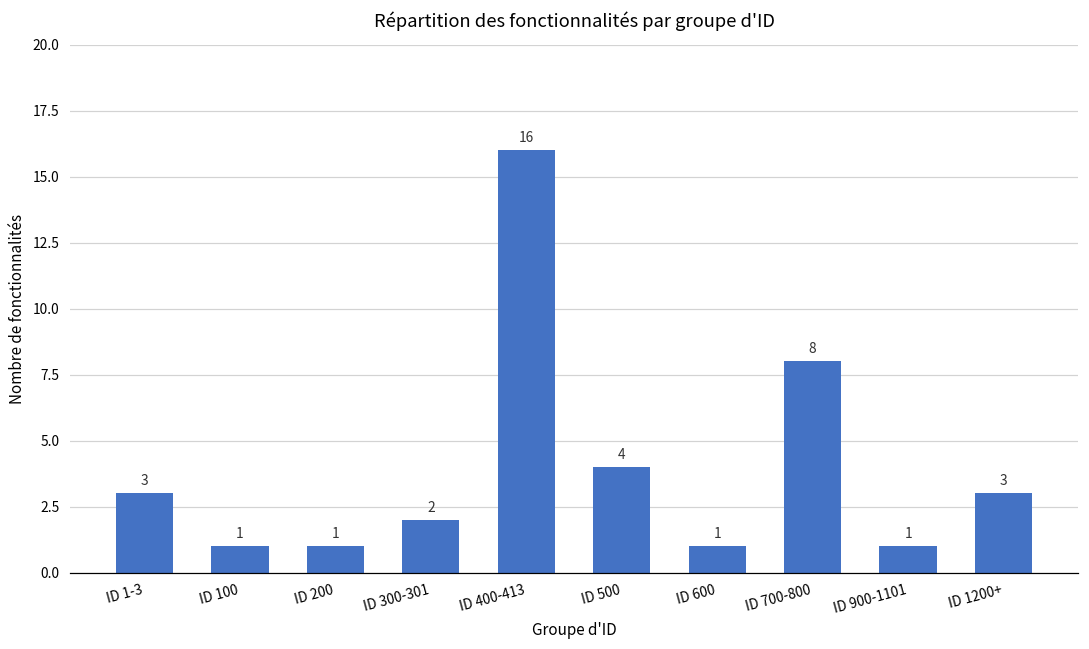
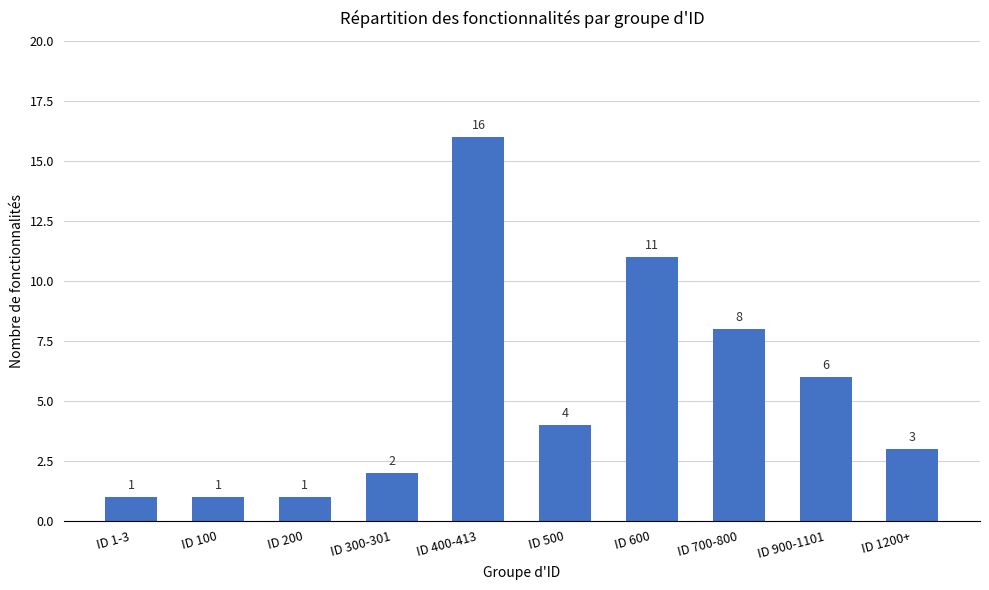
ID 1-3: 3 -> 1
ID 600: 1 -> 11
ID 900-1101: 1 -> 6
